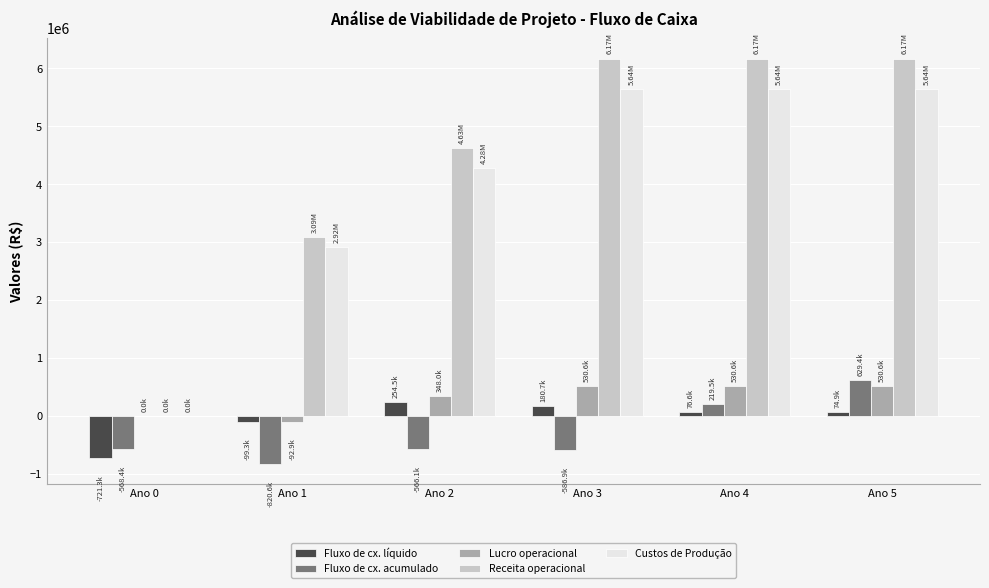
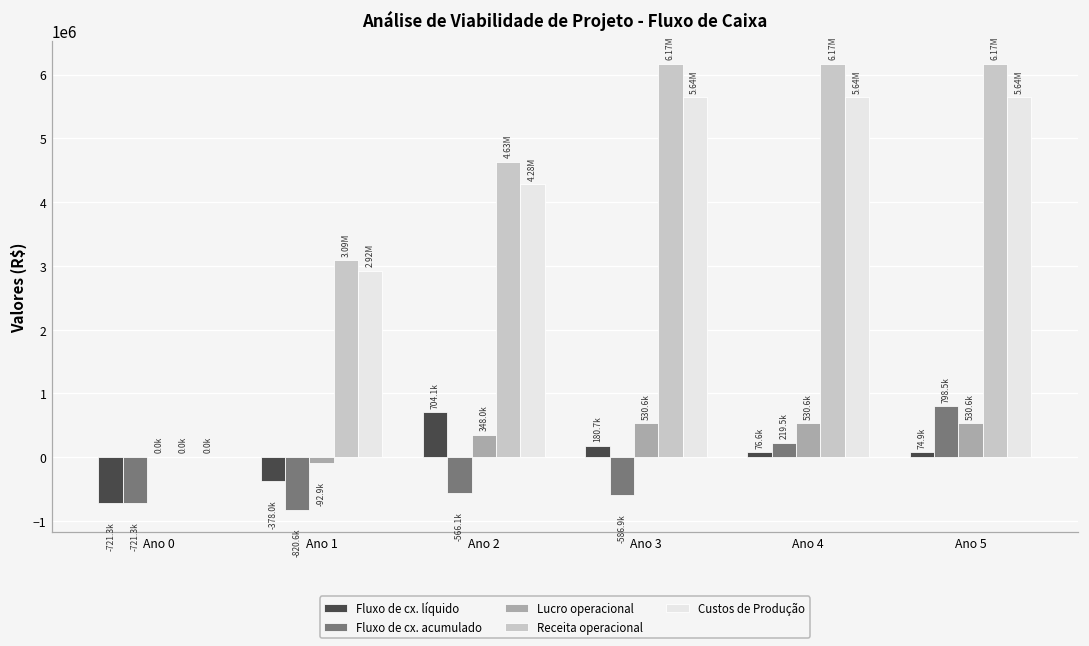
Fluxo de cx. acumulado, Ano 0: -568.4k -> -721.3k
Fluxo de cx. líquido, Ano 1: -99.3k -> -378.0k
Fluxo de cx. líquido, Ano 2: 254.5k -> 704.1k
Fluxo de cx. acumulado, Ano 5: 629.4k -> 798.5k
